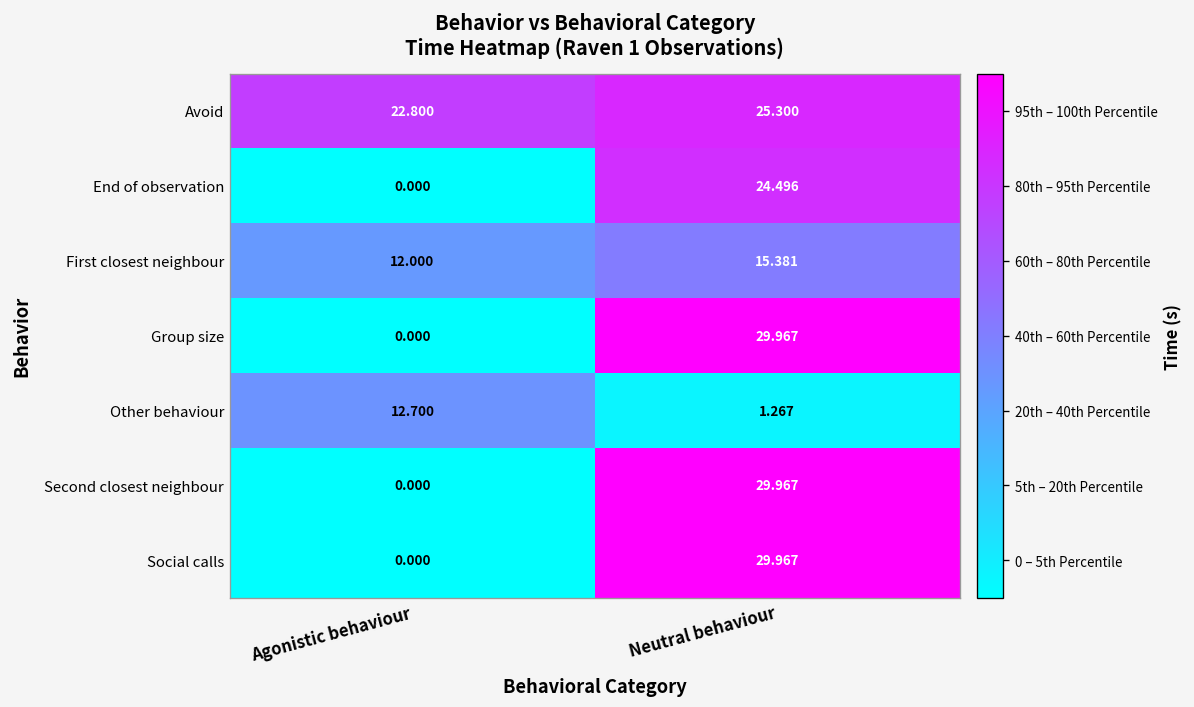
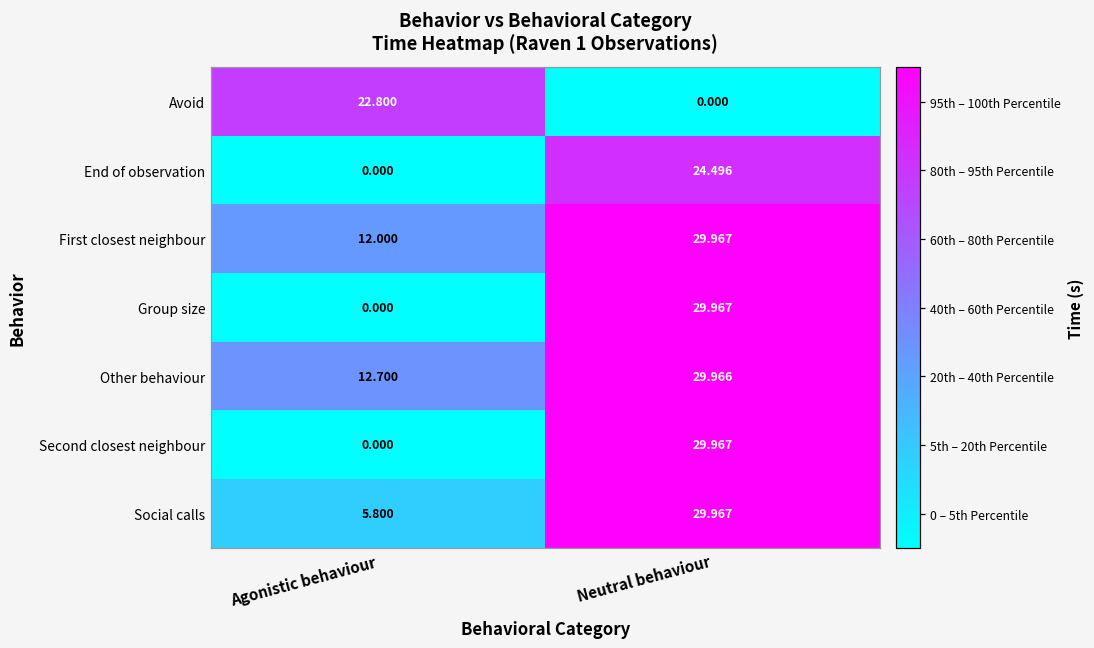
Avoid, Neutral behaviour: 25.300 -> 0.000
First closest neighbour, Neutral behaviour: 15.381 -> 29.967
Other behaviour, Neutral behaviour: 1.267 -> 29.966
Social calls, Agonistic behaviour: 0.000 -> 5.800
